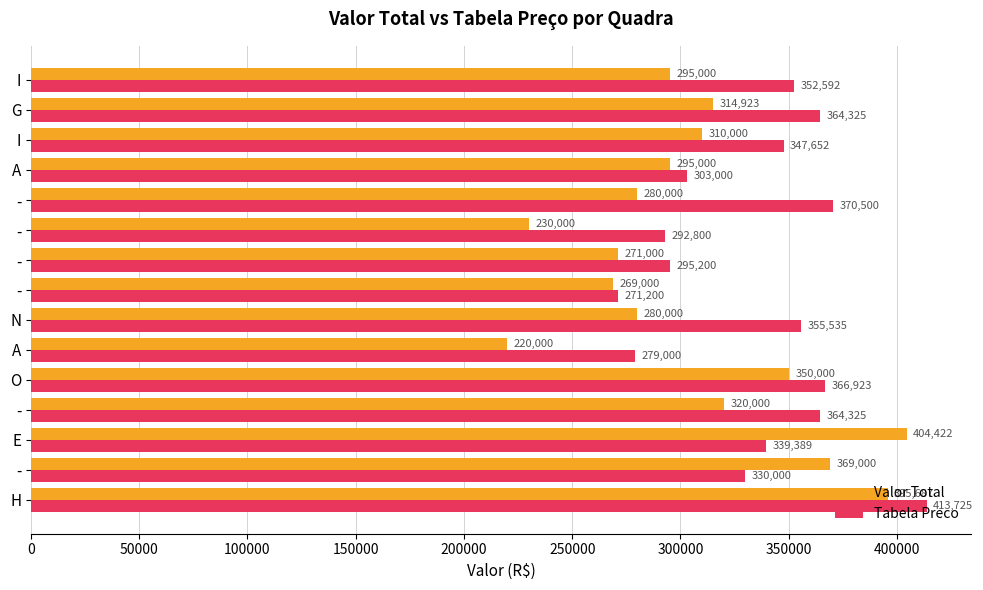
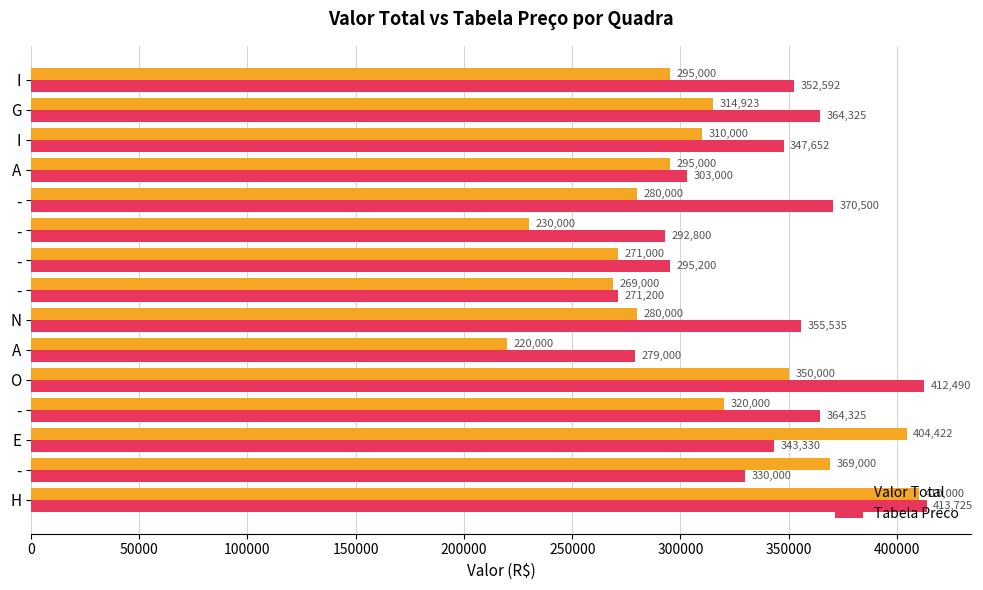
Tabela Preco, O: 366,923 -> 412,490
Tabela Preco, E: 339,389 -> 343,330
Valor Total, H: 395,687 -> 410,000
